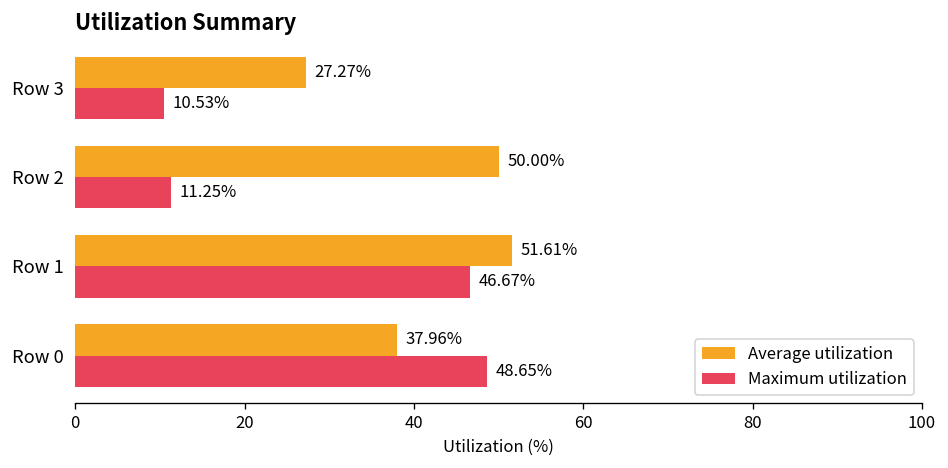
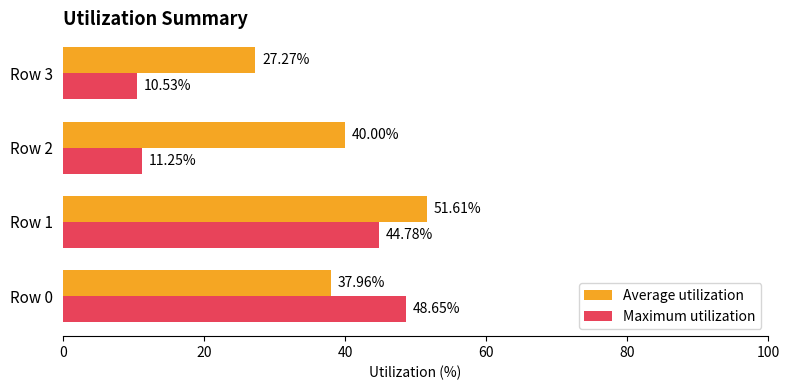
Average utilization, Row 2: 50.00% -> 40.00%
Maximum utilization, Row 1: 46.67% -> 44.78%
